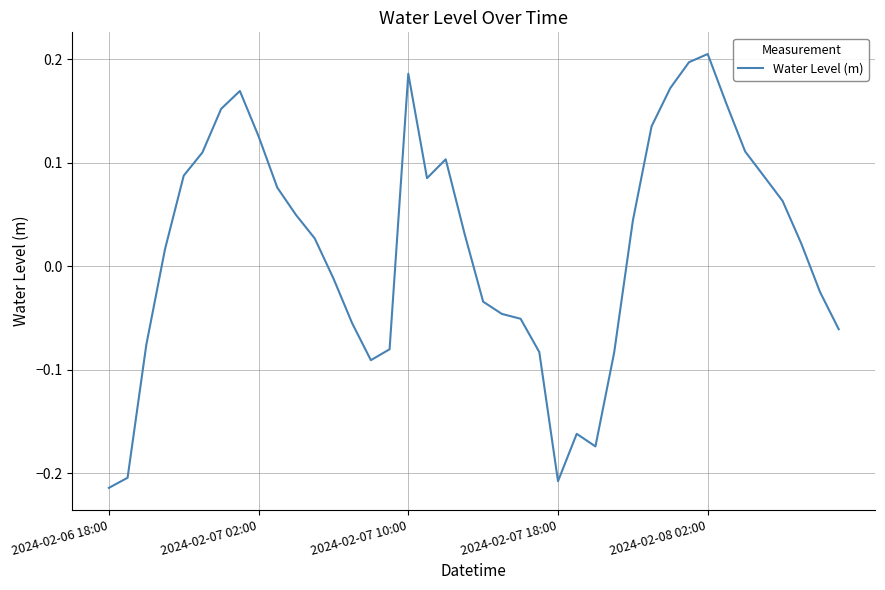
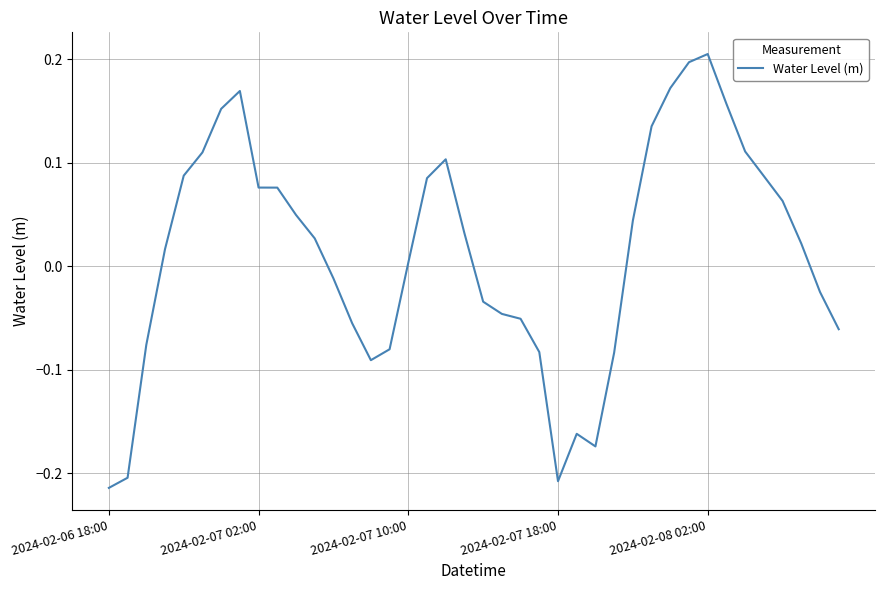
2024-02-07 02:00: 0.125 -> 0.076
2024-02-07 10:00: 0.186 -> 0.003
